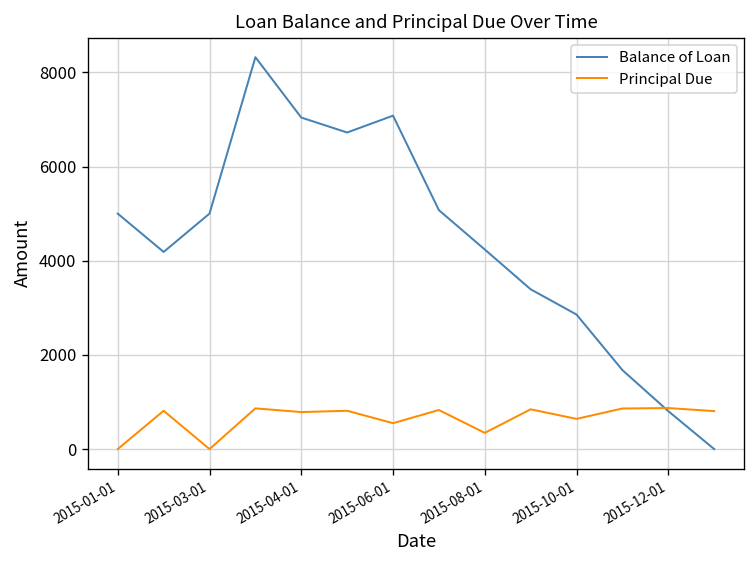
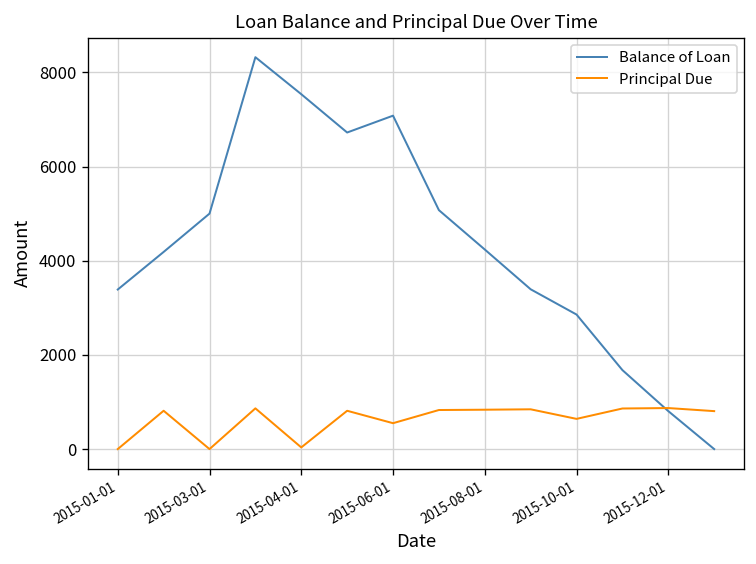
Balance of Loan, 2015-01-01: 5000 -> 3400
Balance of Loan, 2015-04-01: 7000 -> 7500
Principal Due, 2015-04-01: 800 -> 0
Principal Due, 2015-08-01: 300 -> 800
